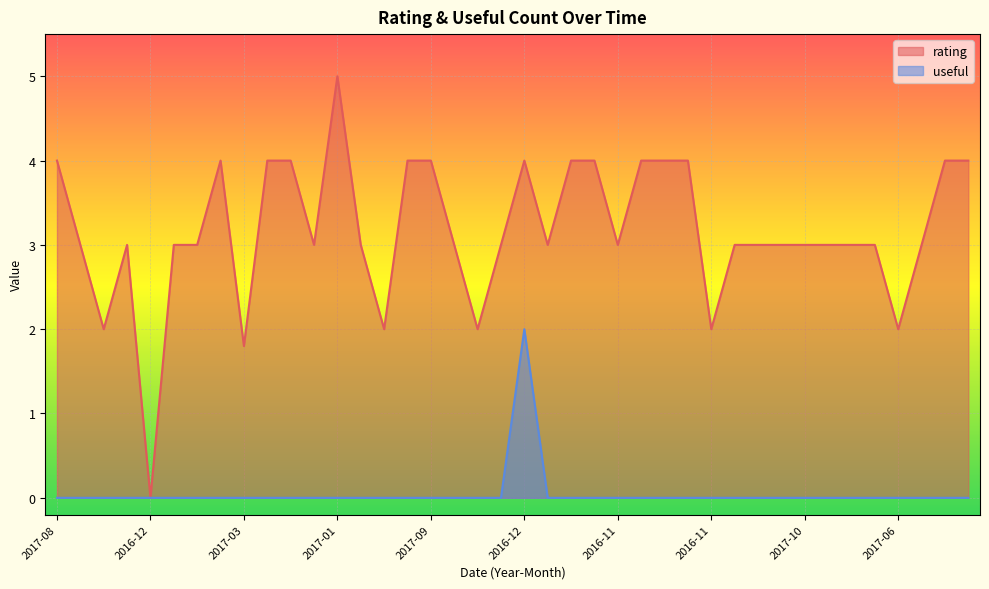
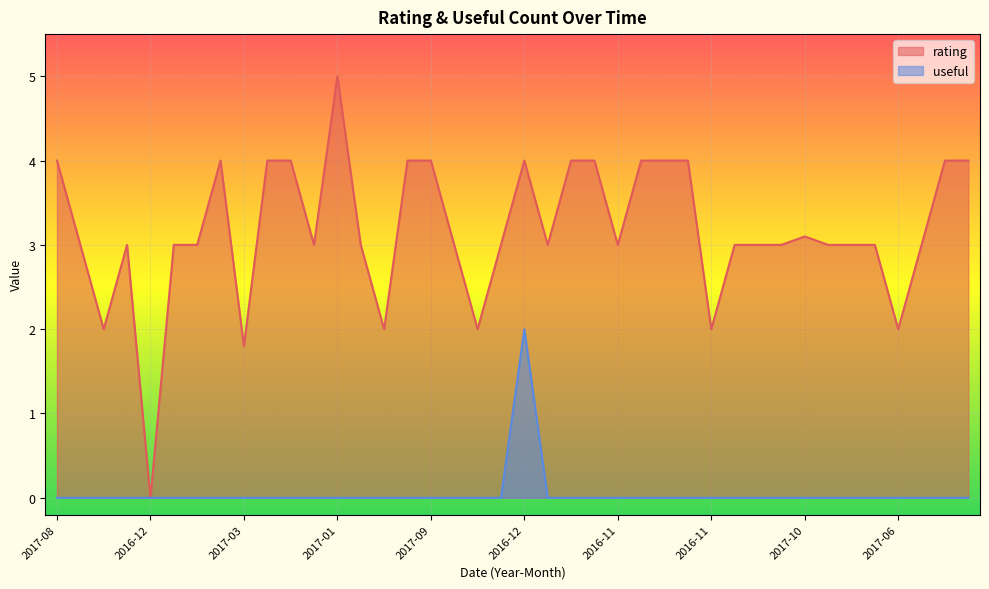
rating, 2017-10: 3.0 -> 3.1
